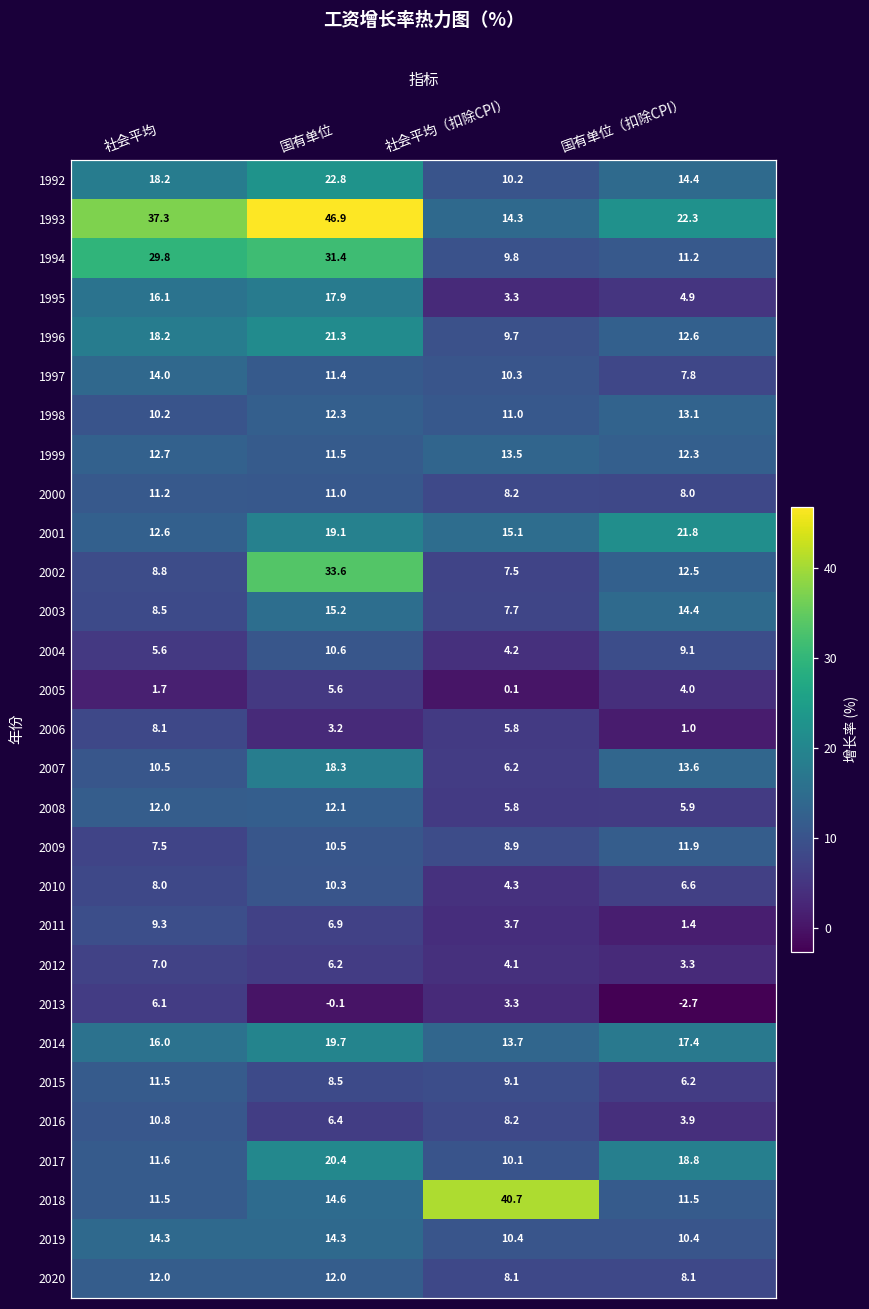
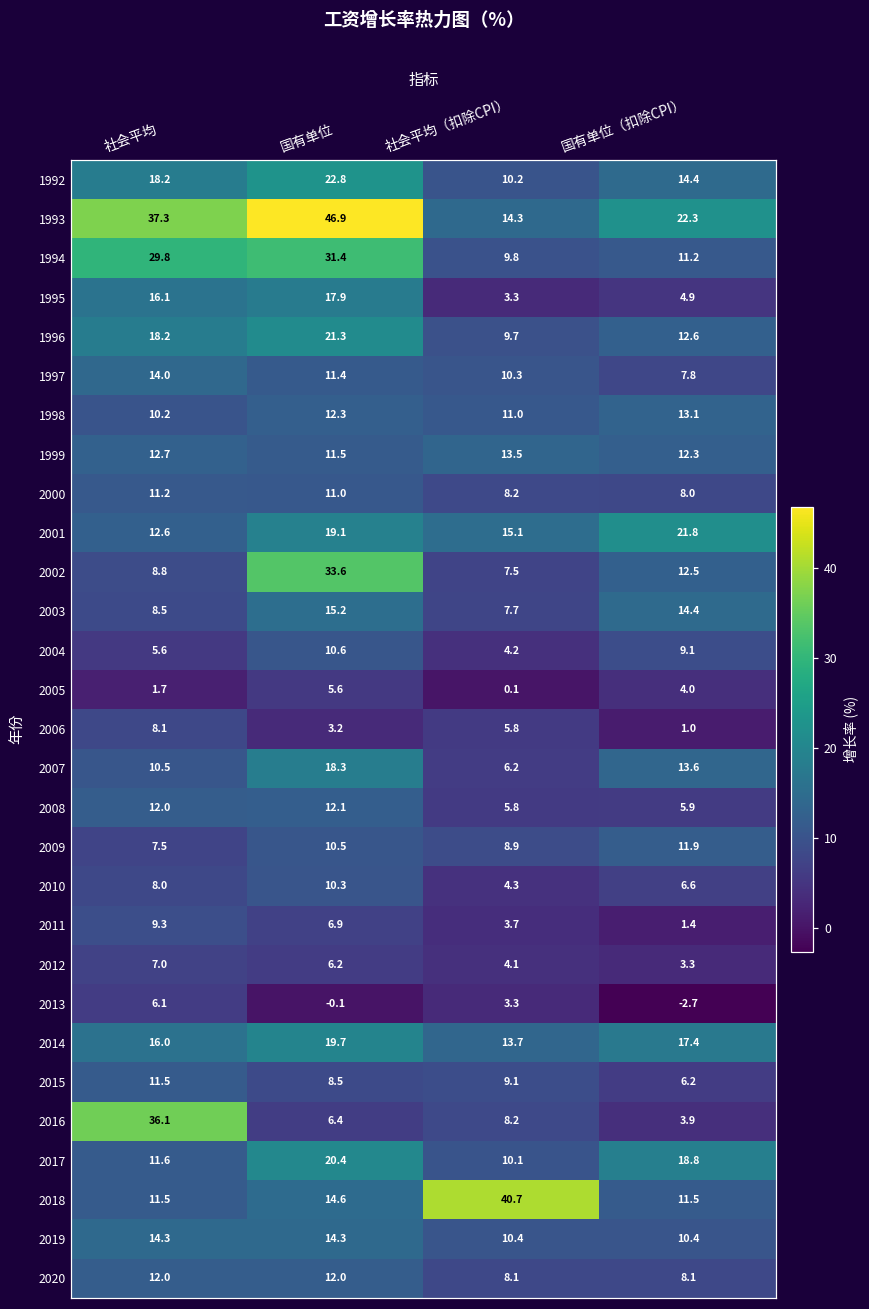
2016, 社会平均: 10.8 -> 36.1
